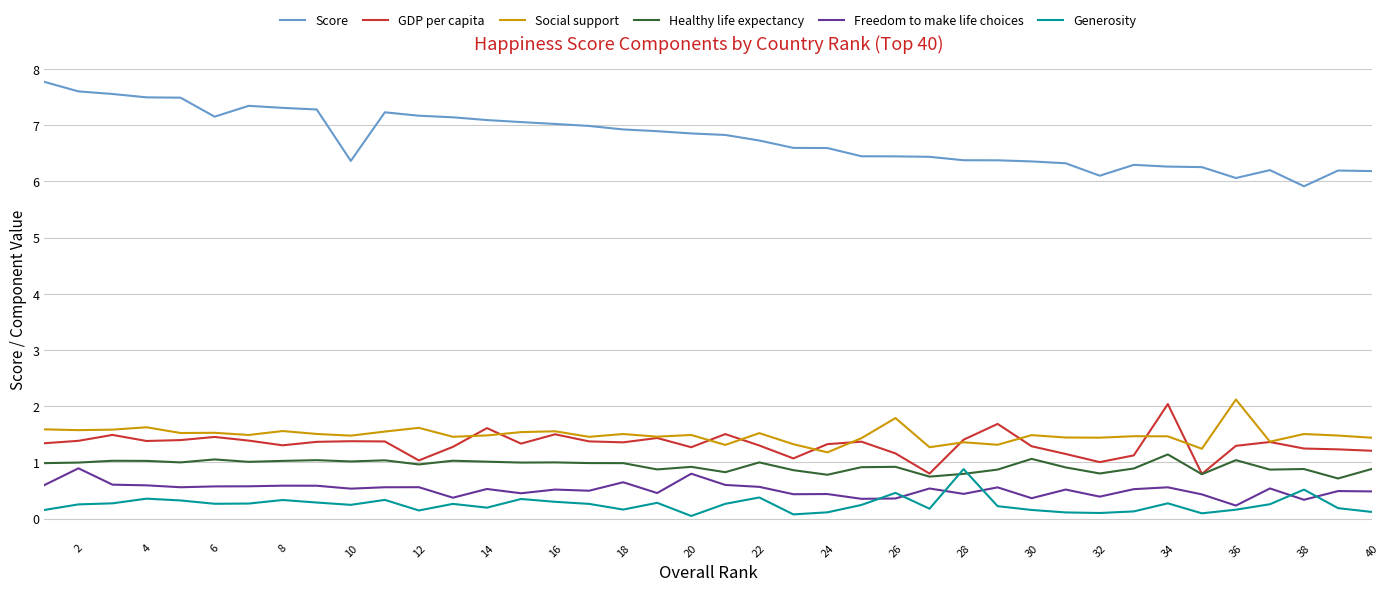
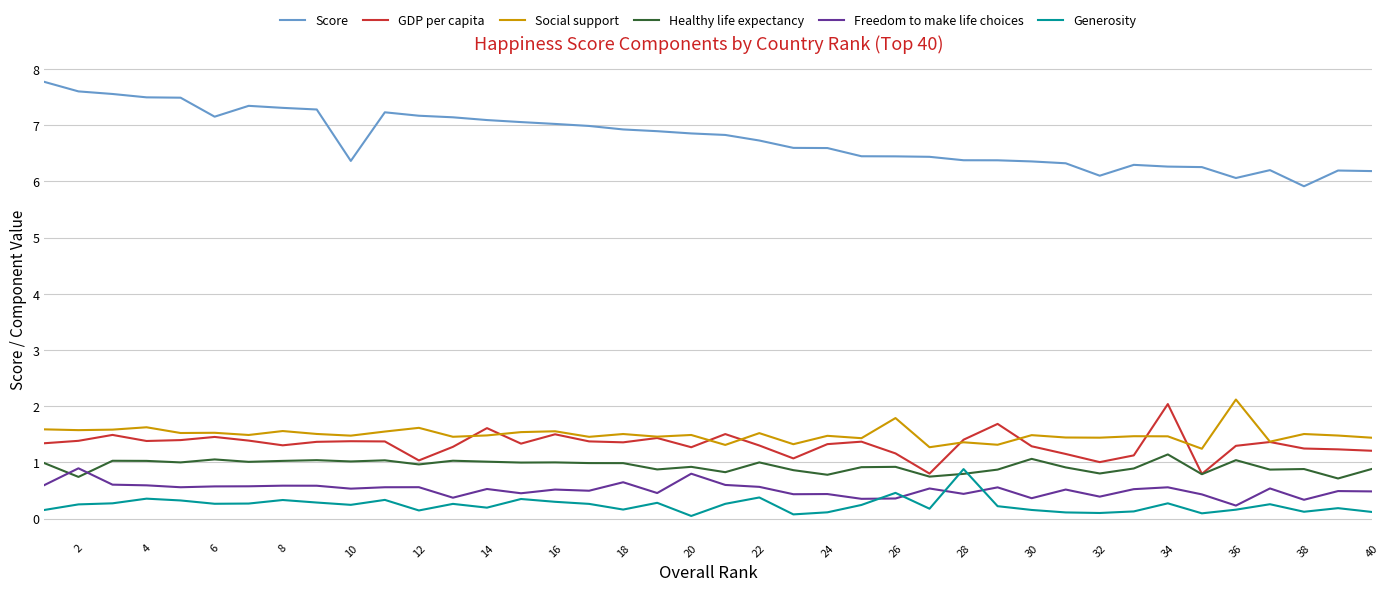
Healthy life expectancy, 2: 1.0 -> 0.7
Social support, 24: 1.2 -> 1.5
Generosity, 38: 0.5 -> 0.1
